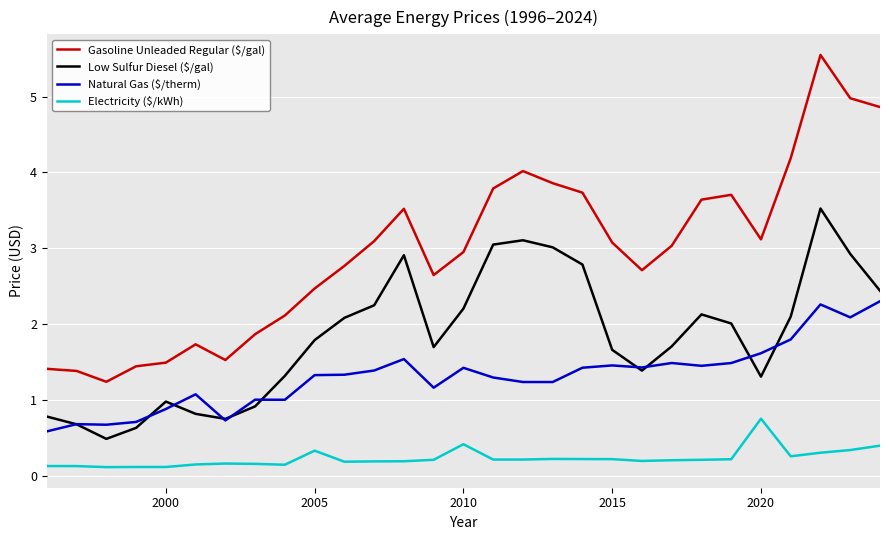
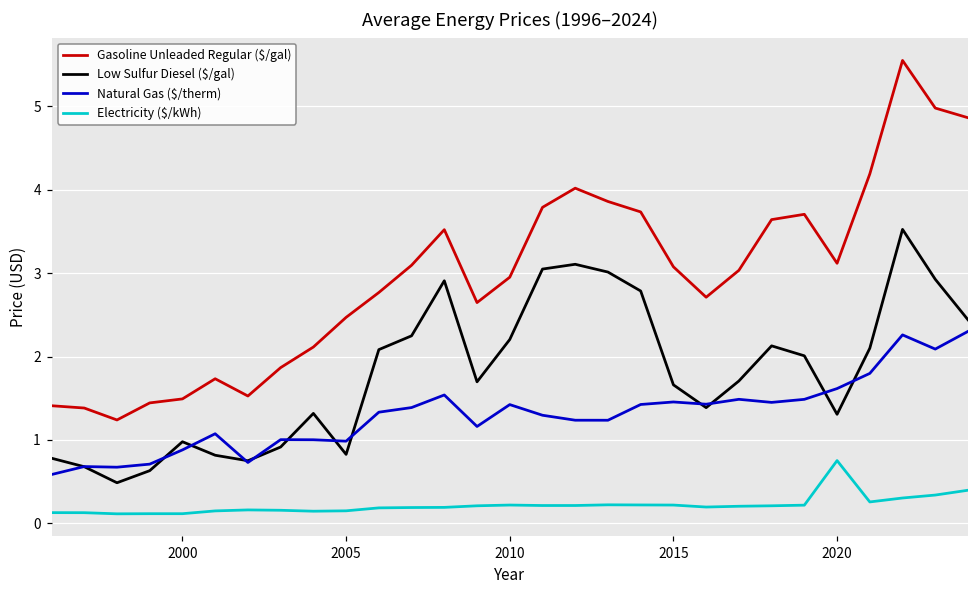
Low Sulfur Diesel ($/gal), 2005: 1.8 -> 0.8
Natural Gas ($/therm), 2005: 1.3 -> 1.0
Electricity ($/kWh), 2005: 0.3 -> 0.1
Electricity ($/kWh), 2010: 0.4 -> 0.2
